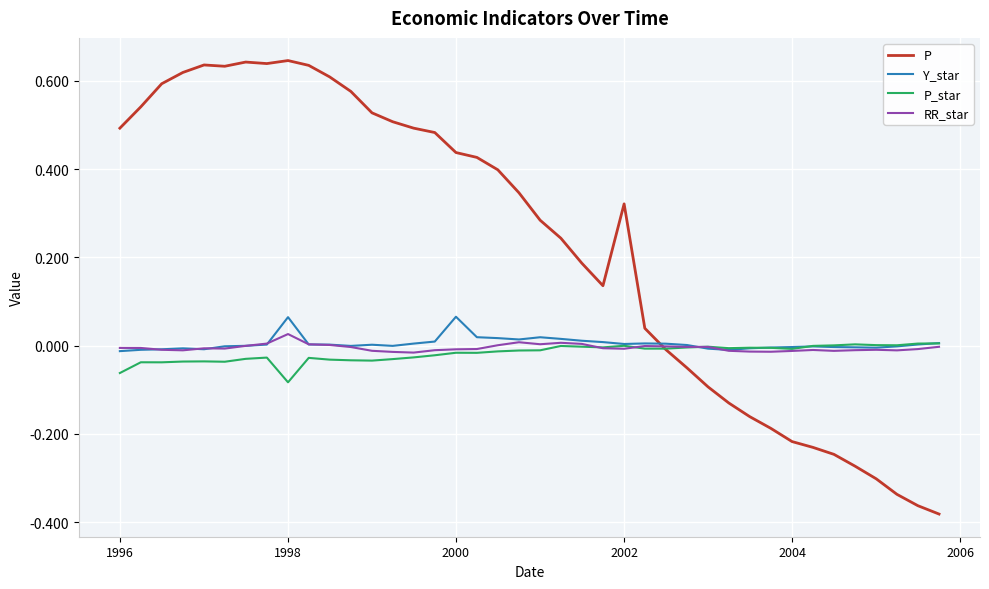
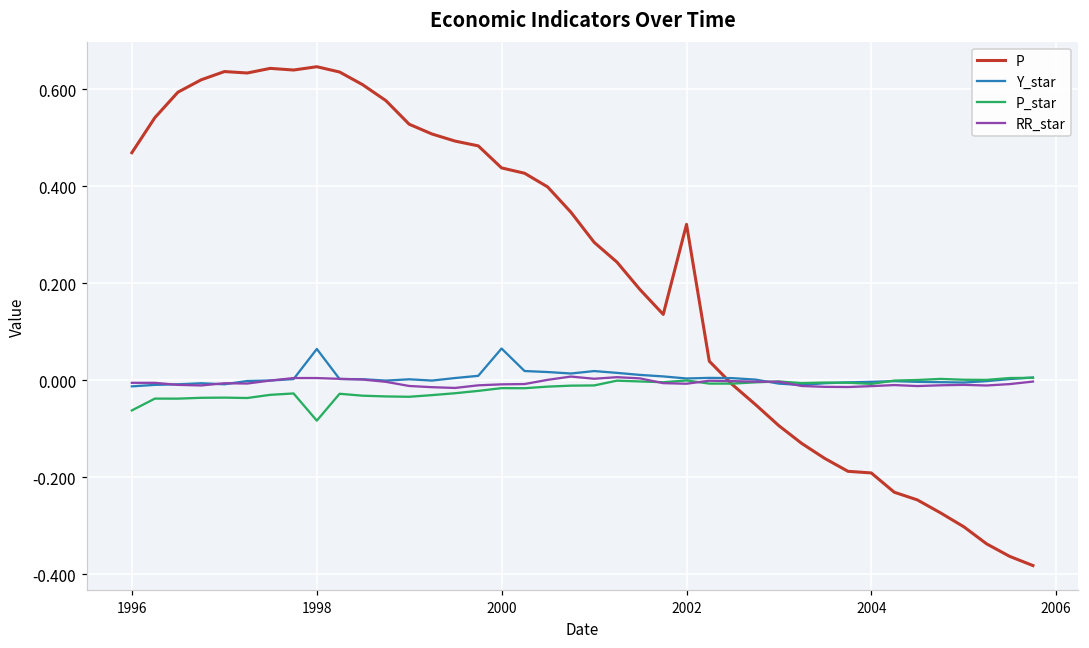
P, 1996: 0.49 -> 0.47
RR_star, 1998: 0.03 -> 0.00
P, 2004: -0.22 -> -0.19
